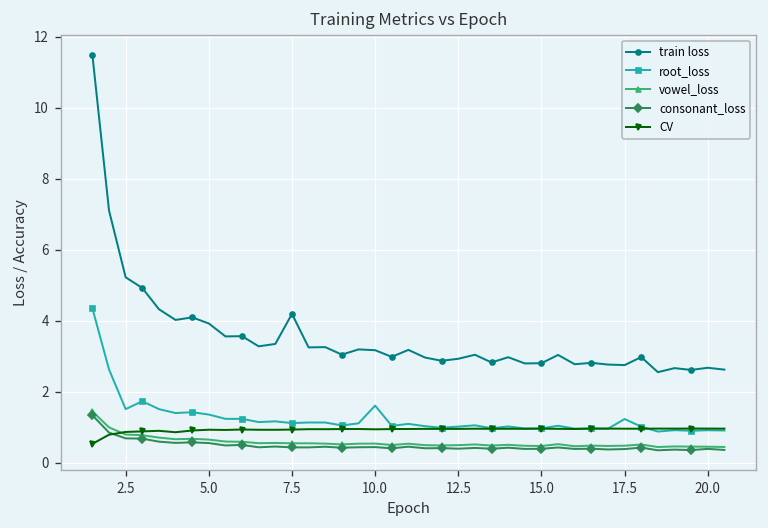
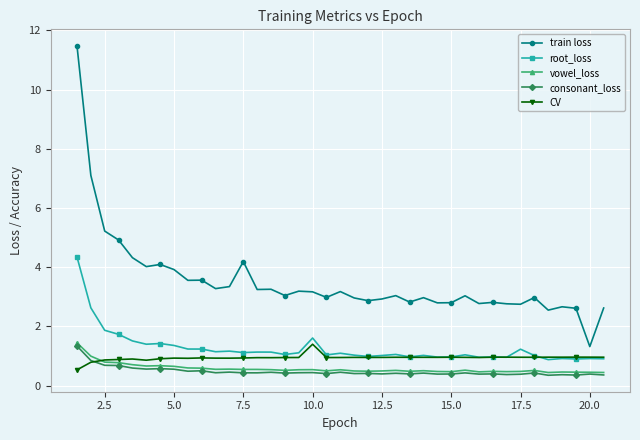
root_loss, 2.5: 1.5 -> 1.9
CV, 10.0: 0.9 -> 1.4
train loss, 20.0: 2.7 -> 1.3
